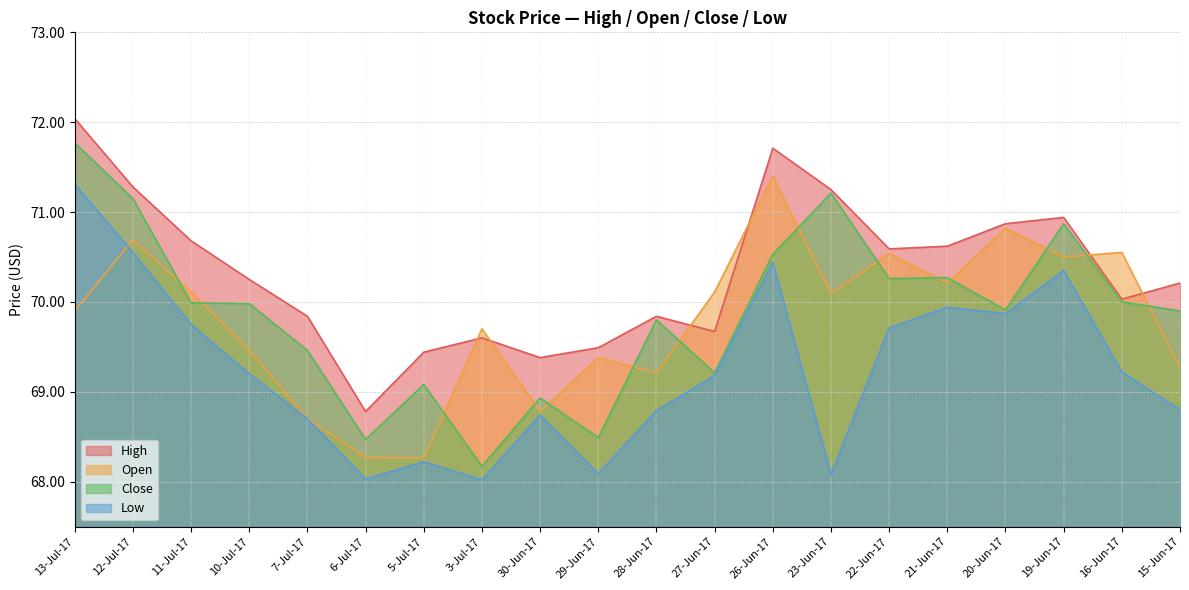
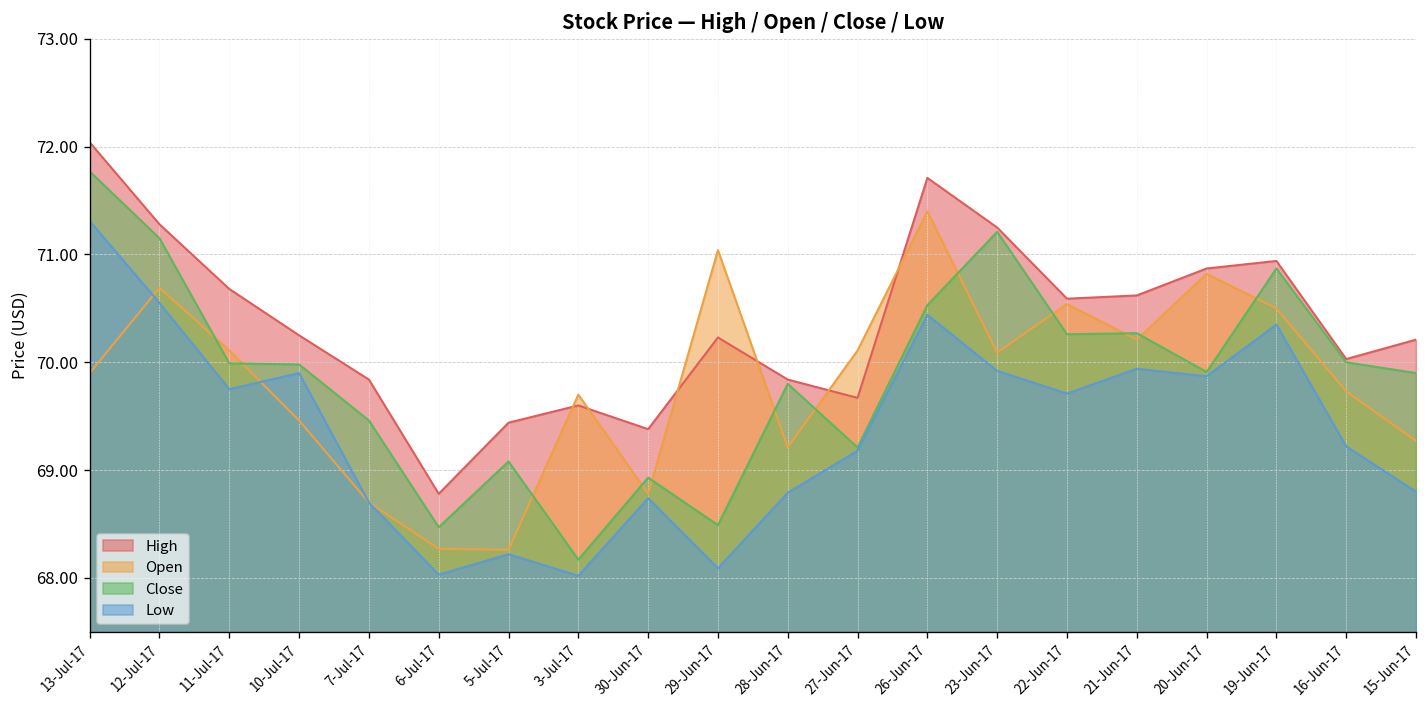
Low, 10-Jul-17: 69.2 -> 69.9
High, 29-Jun-17: 69.5 -> 70.2
Open, 29-Jun-17: 69.4 -> 71.0
Low, 23-Jun-17: 68.1 -> 69.9
Open, 16-Jun-17: 70.6 -> 69.7
